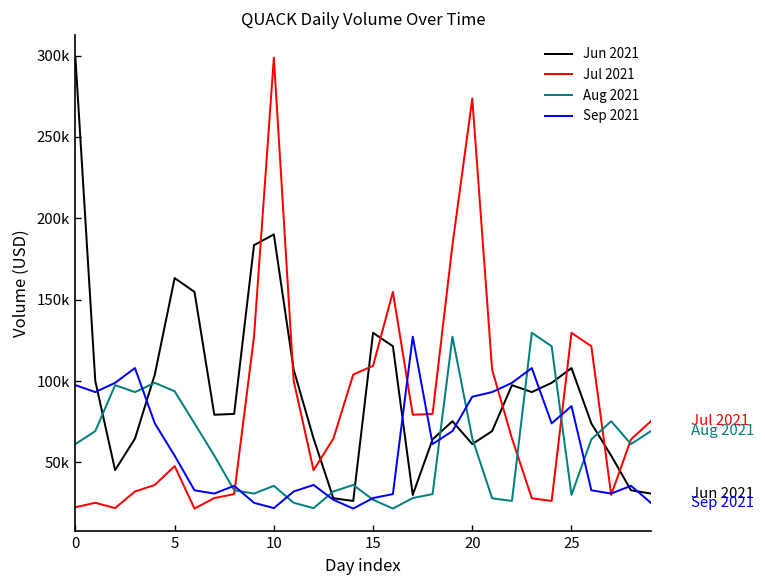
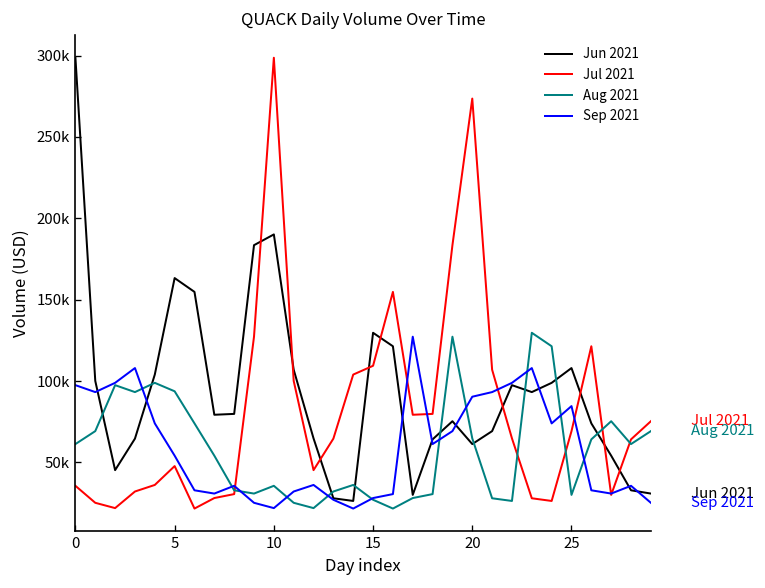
Jul 2021, 0: 22000 -> 36000
Jul 2021, 25: 130000 -> 69000
